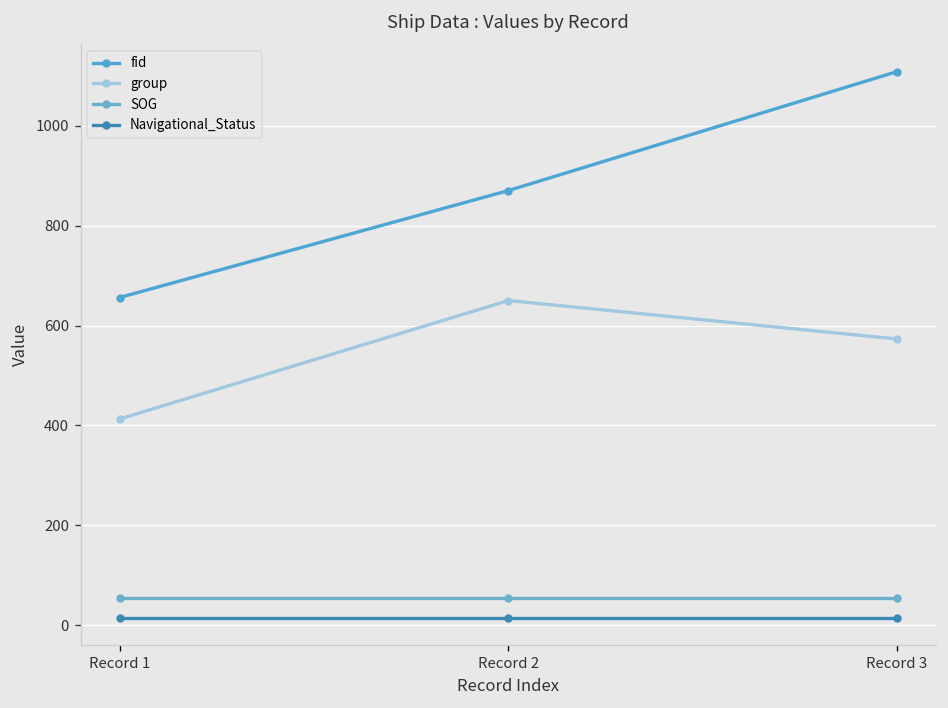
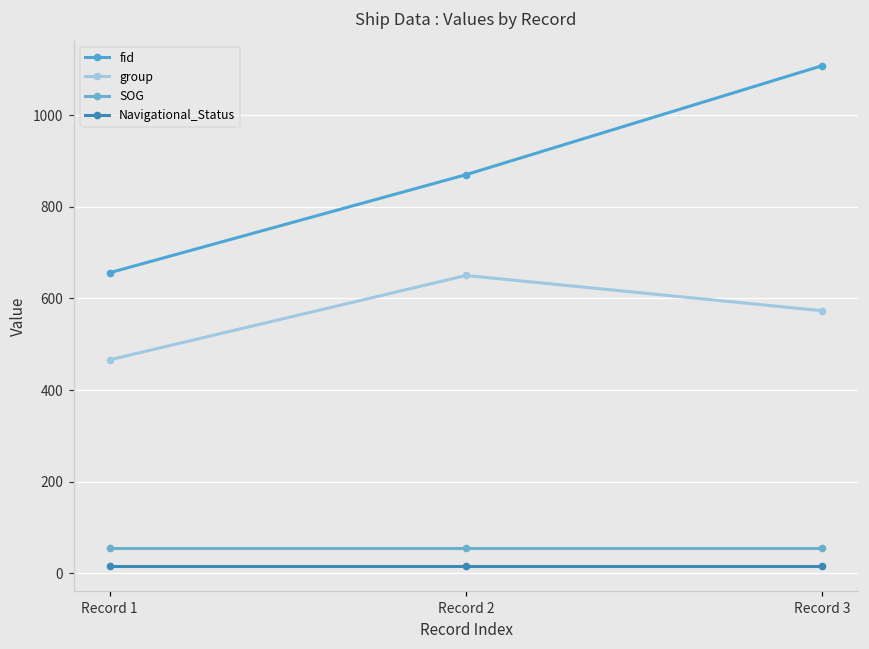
group, Record 1: 410 -> 470
